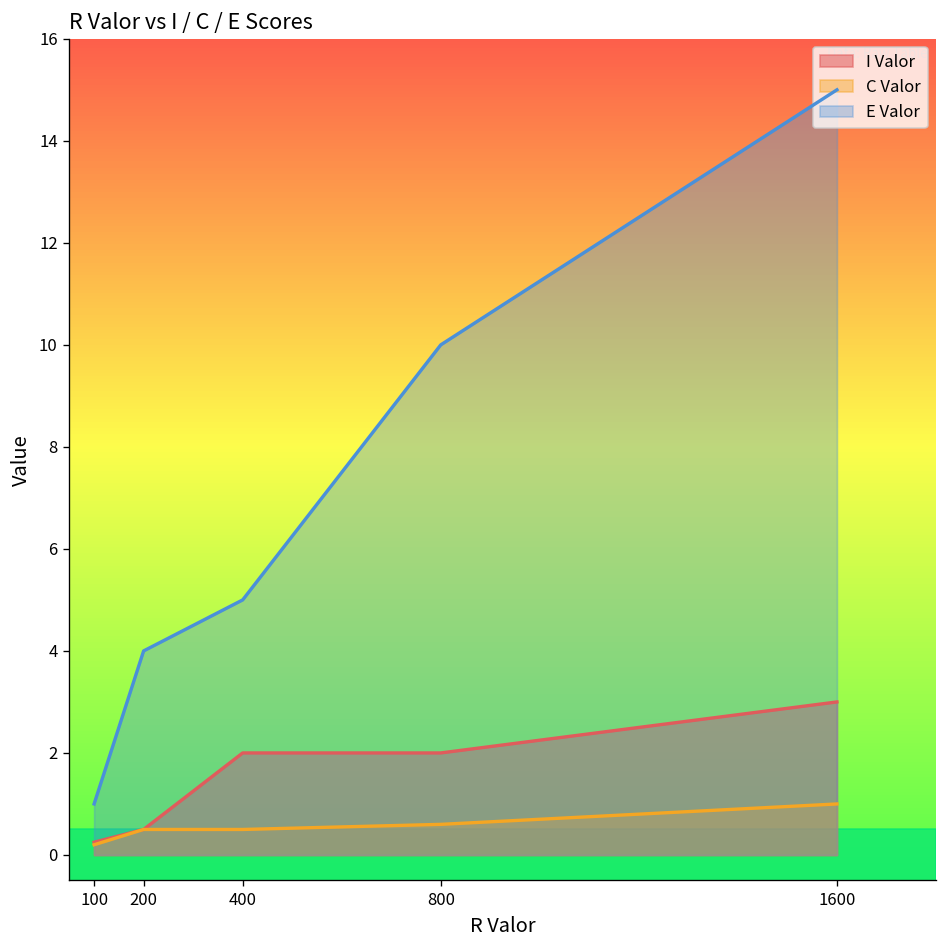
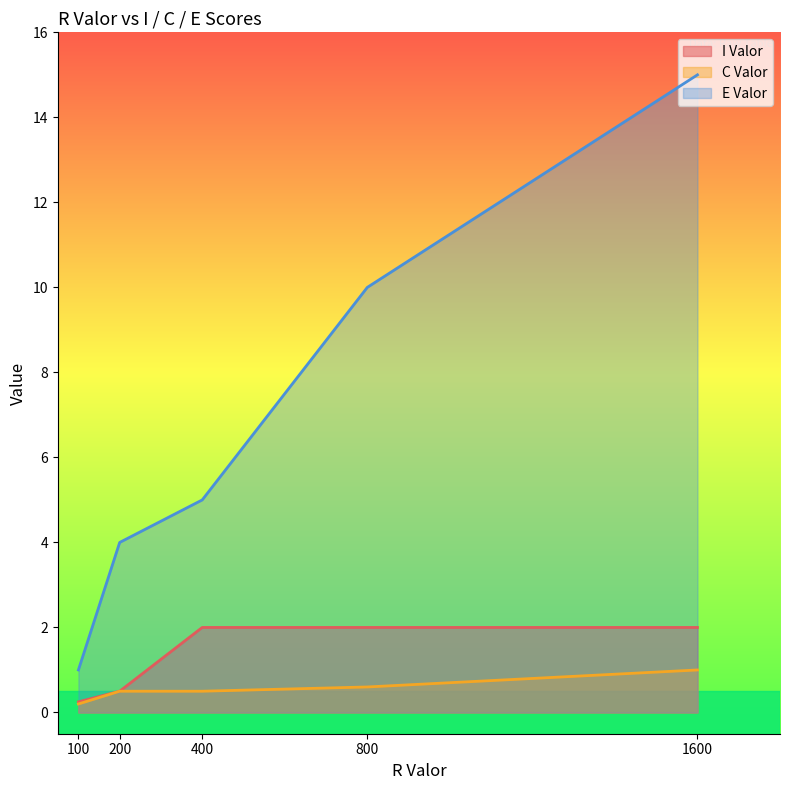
I Valor, 1600: 3 -> 2
